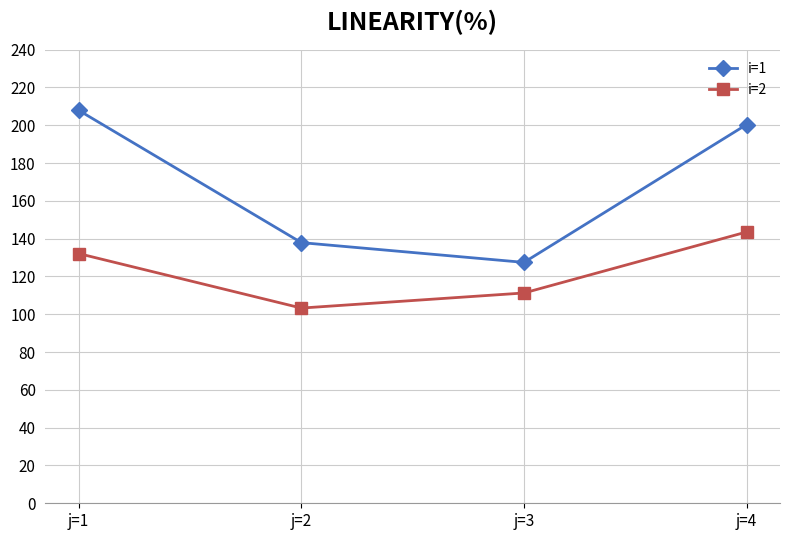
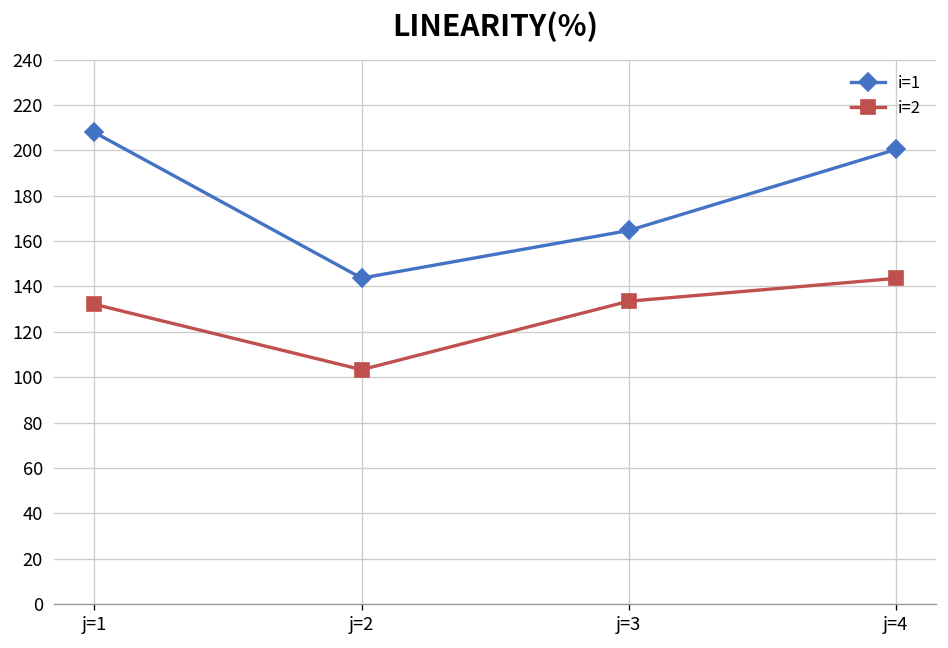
i=1, j=2: 138 -> 144
i=1, j=3: 127 -> 165
i=2, j=3: 111 -> 133
